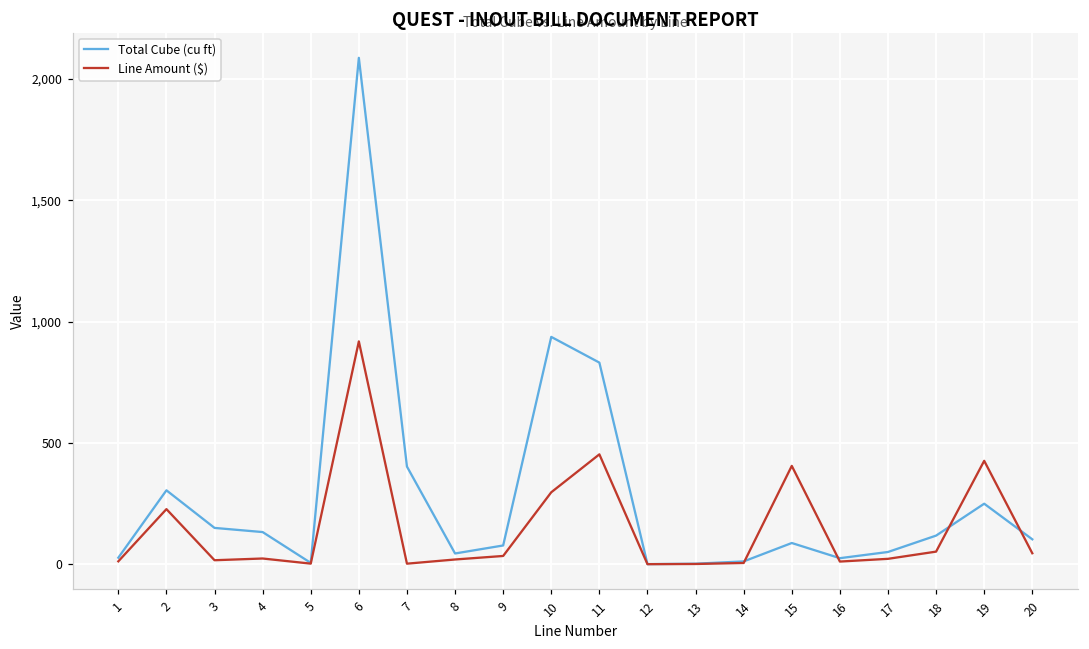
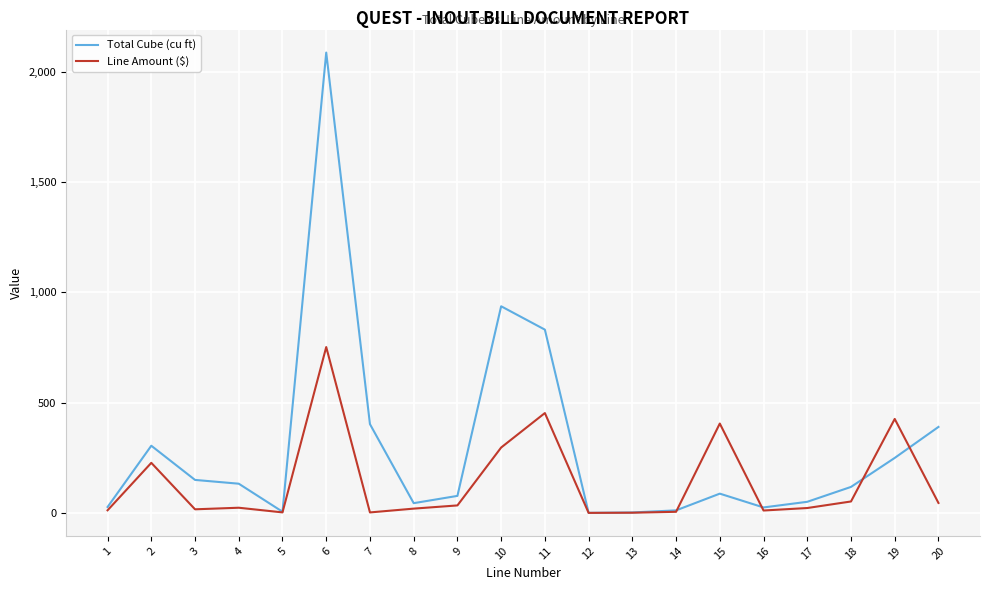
Line Amount ($), 6: 920 -> 750
Total Cube (cu ft), 20: 100 -> 390
